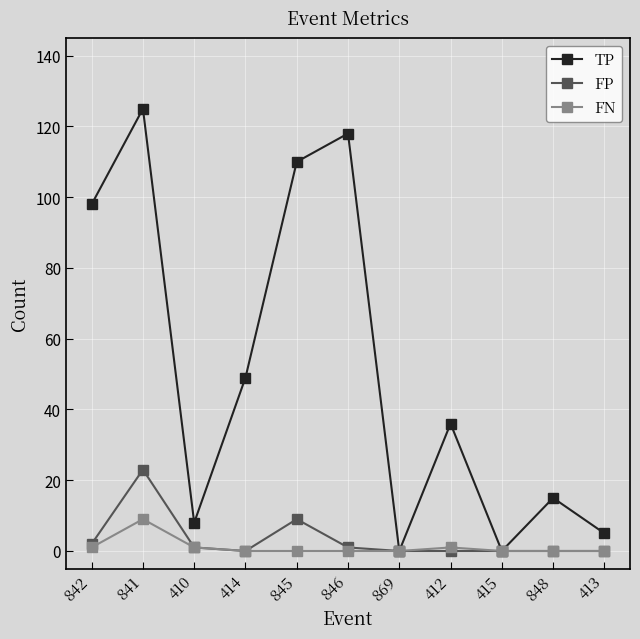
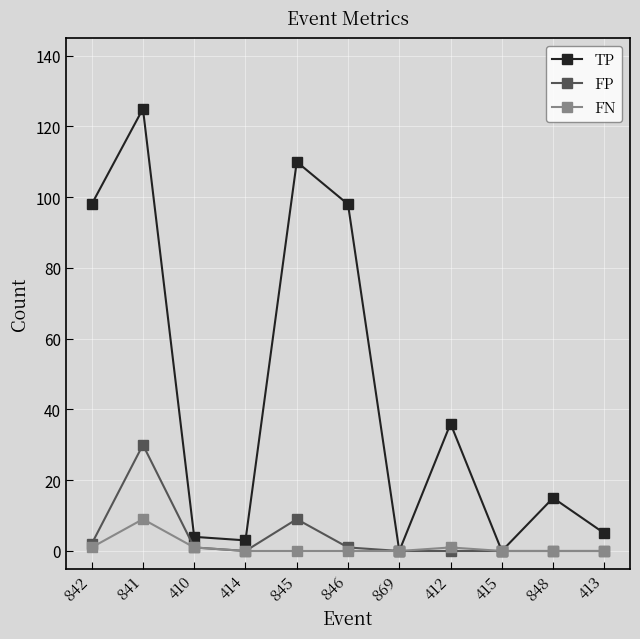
FP, 841: 23 -> 30
TP, 410: 8 -> 4
TP, 414: 49 -> 3
TP, 846: 118 -> 98
